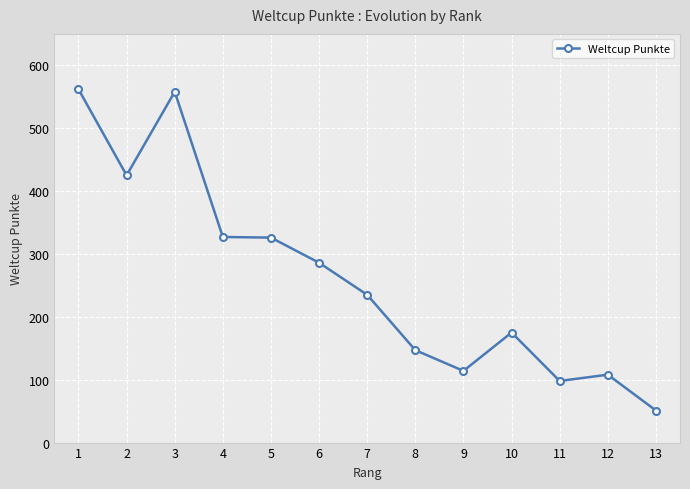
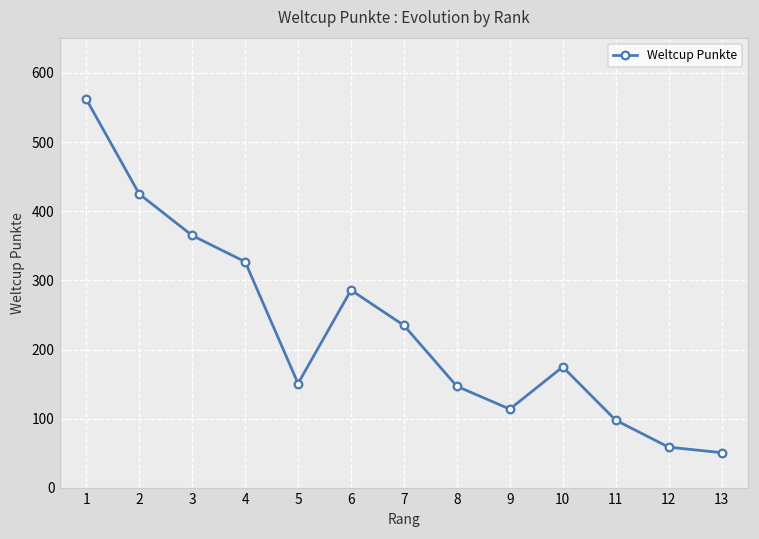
3: 560 -> 370
5: 330 -> 150
12: 110 -> 60
